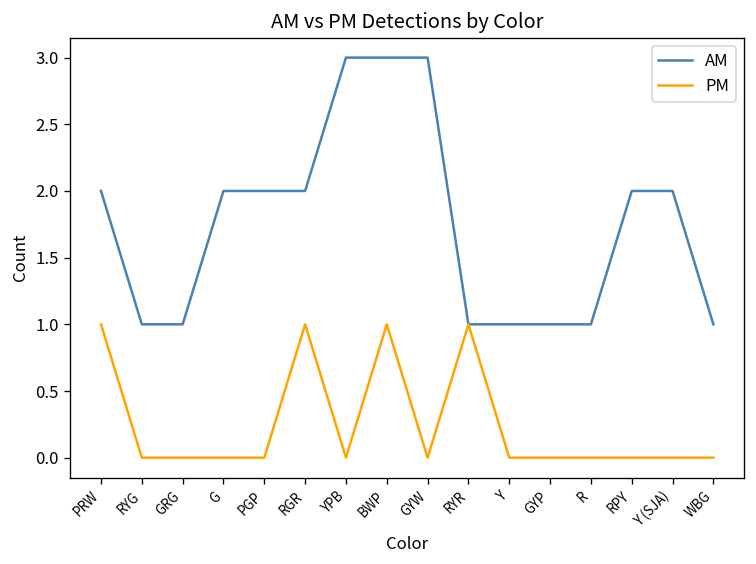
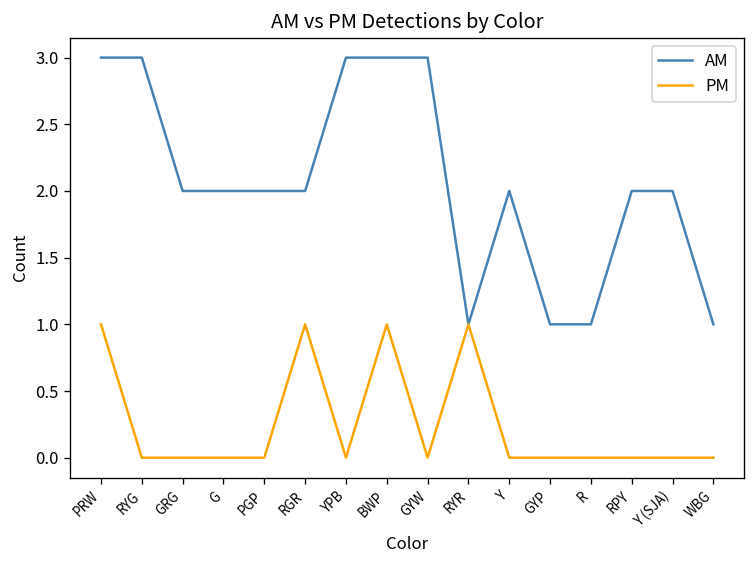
AM, PRW: 2 -> 3
AM, RYG: 1 -> 3
AM, GRG: 1 -> 2
AM, Y: 1 -> 2
